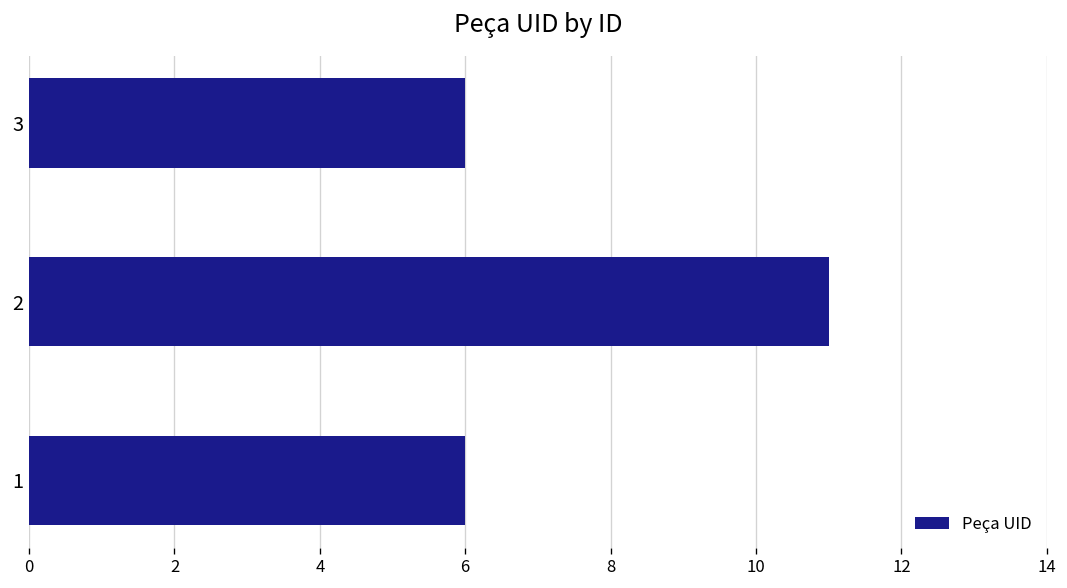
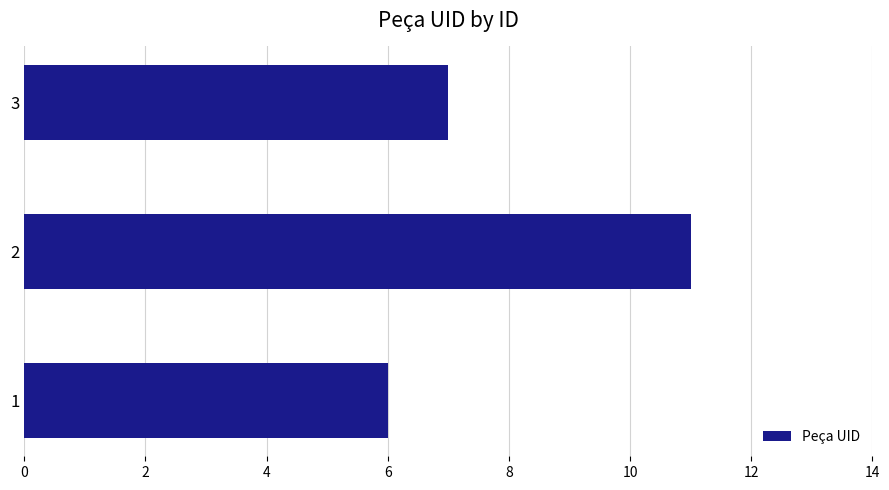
3: 6 -> 7
